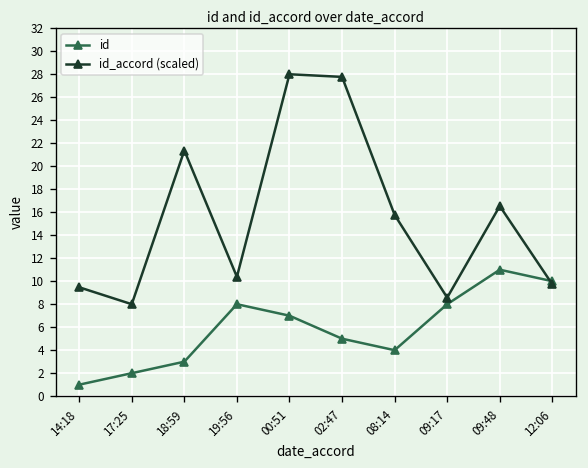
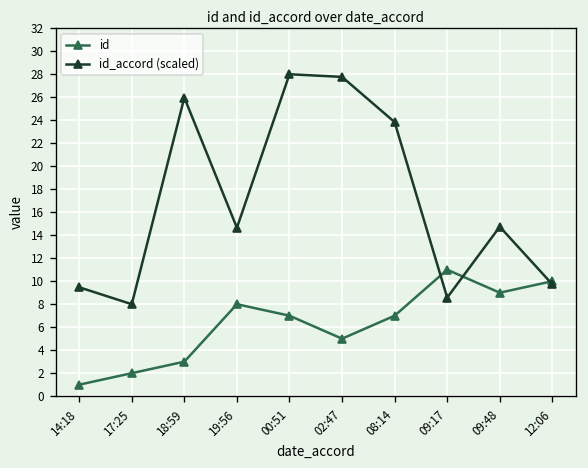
id_accord (scaled), 18:59: 21 -> 26
id_accord (scaled), 19:56: 10 -> 15
id, 08:14: 4 -> 7
id_accord (scaled), 08:14: 16 -> 24
id, 09:17: 8 -> 11
id, 09:48: 11 -> 9
id_accord (scaled), 09:48: 17 -> 15
